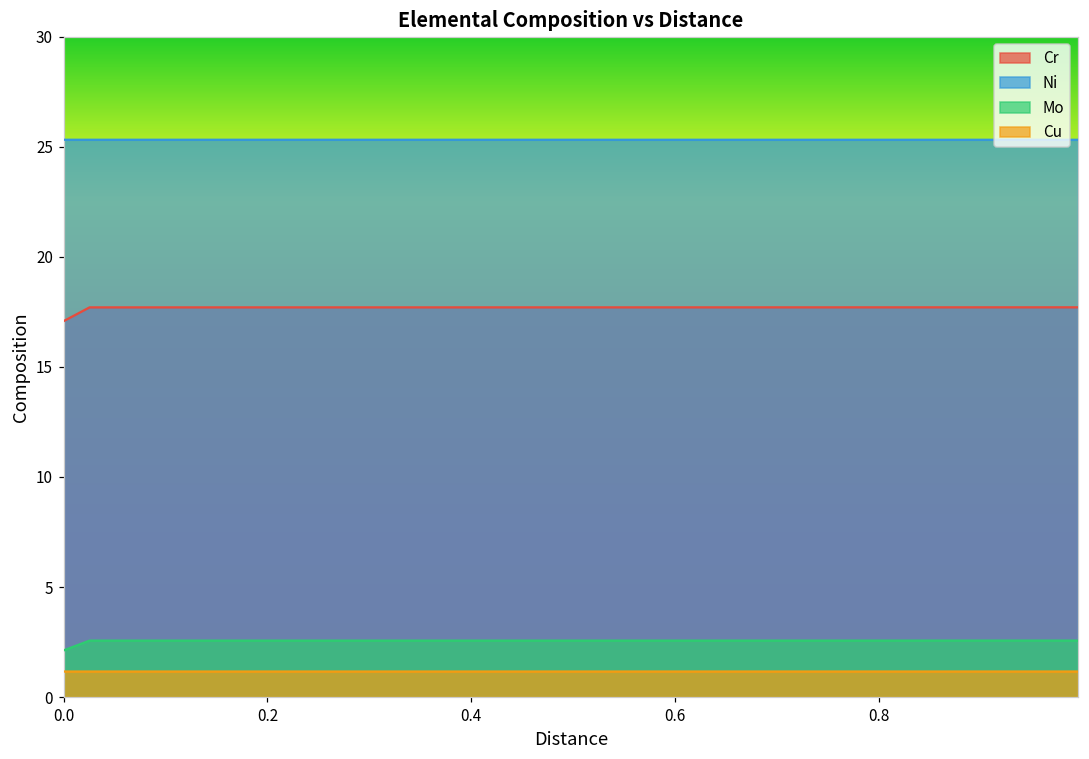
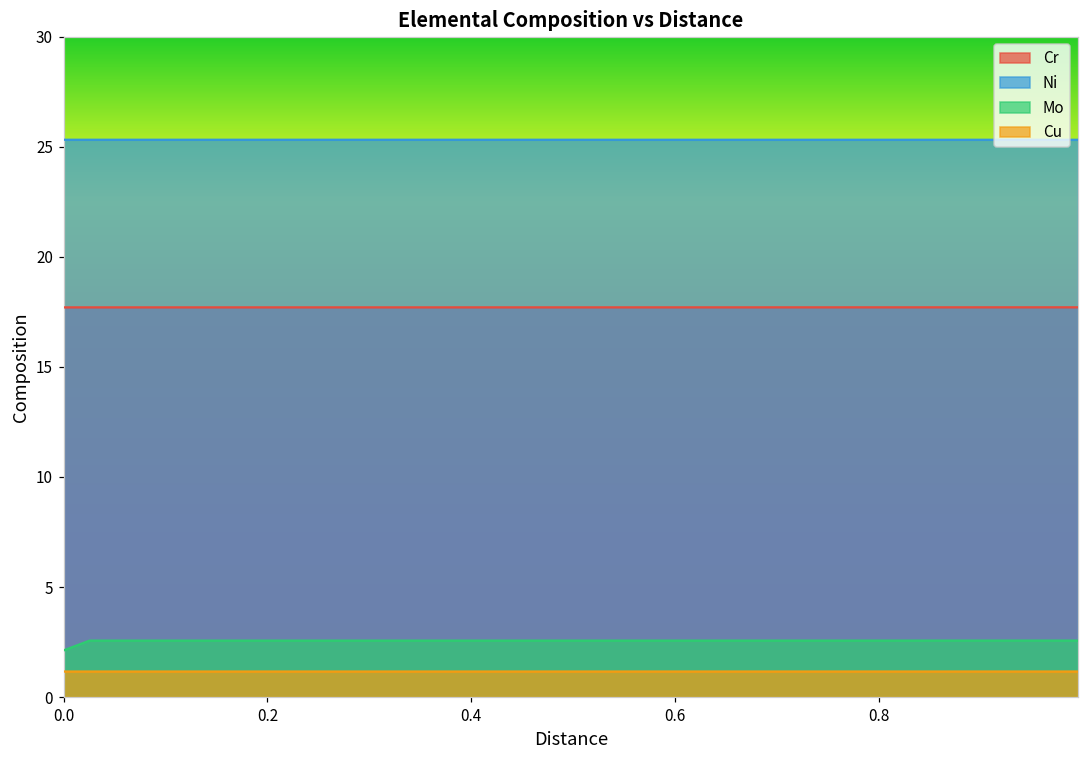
Cr, 0.0: 17.1 -> 17.7
